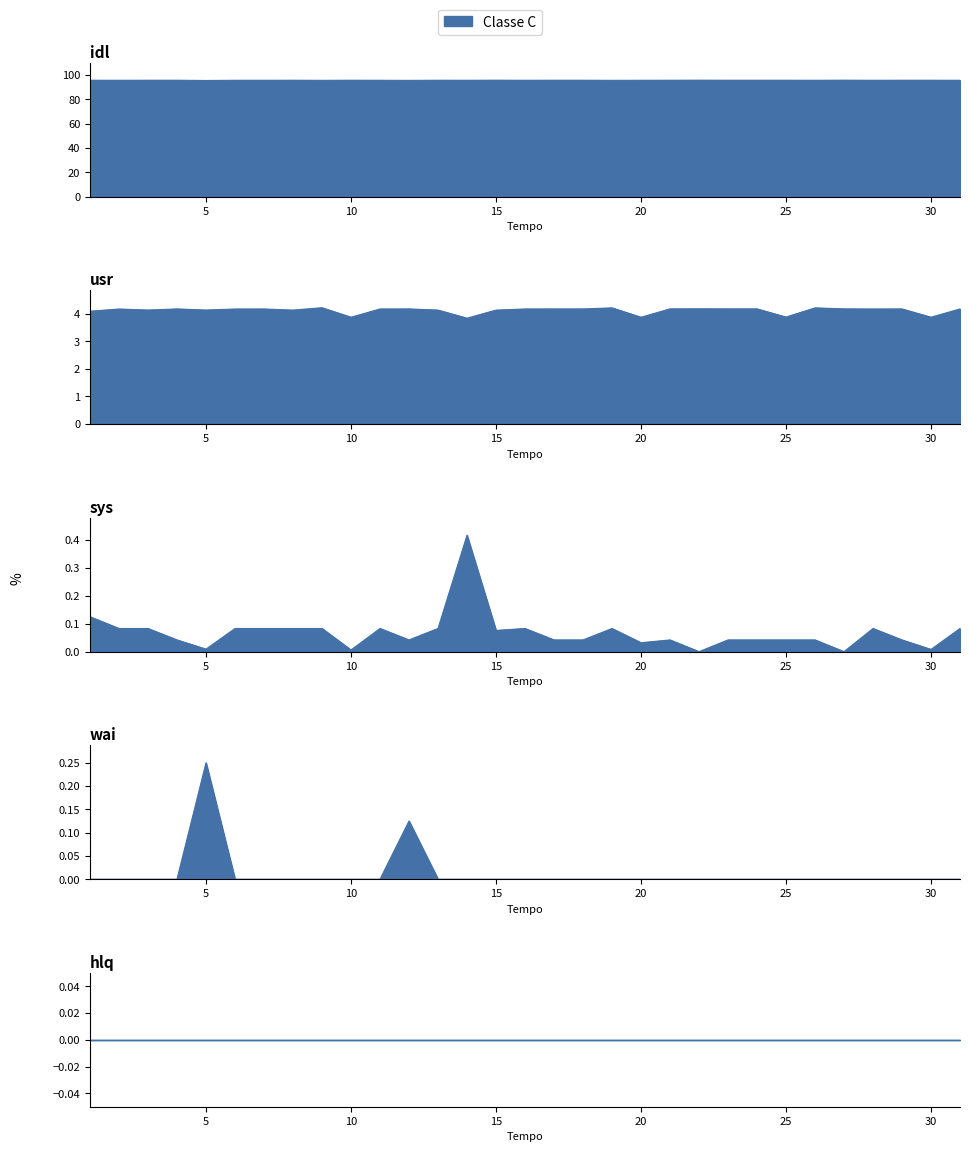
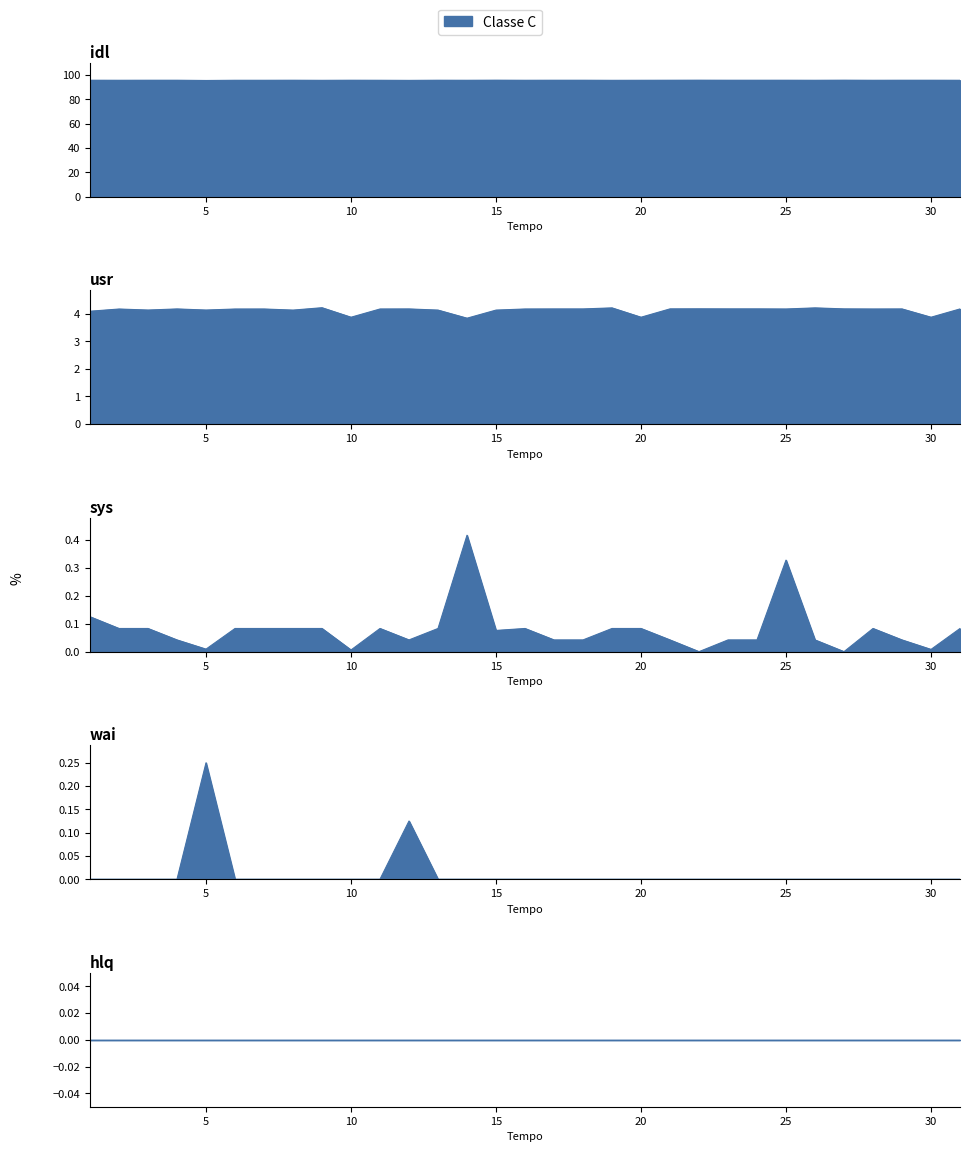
usr, 25: 3.9 -> 4.2
sys, 20: 0.03 -> 0.08
sys, 25: 0.04 -> 0.33
